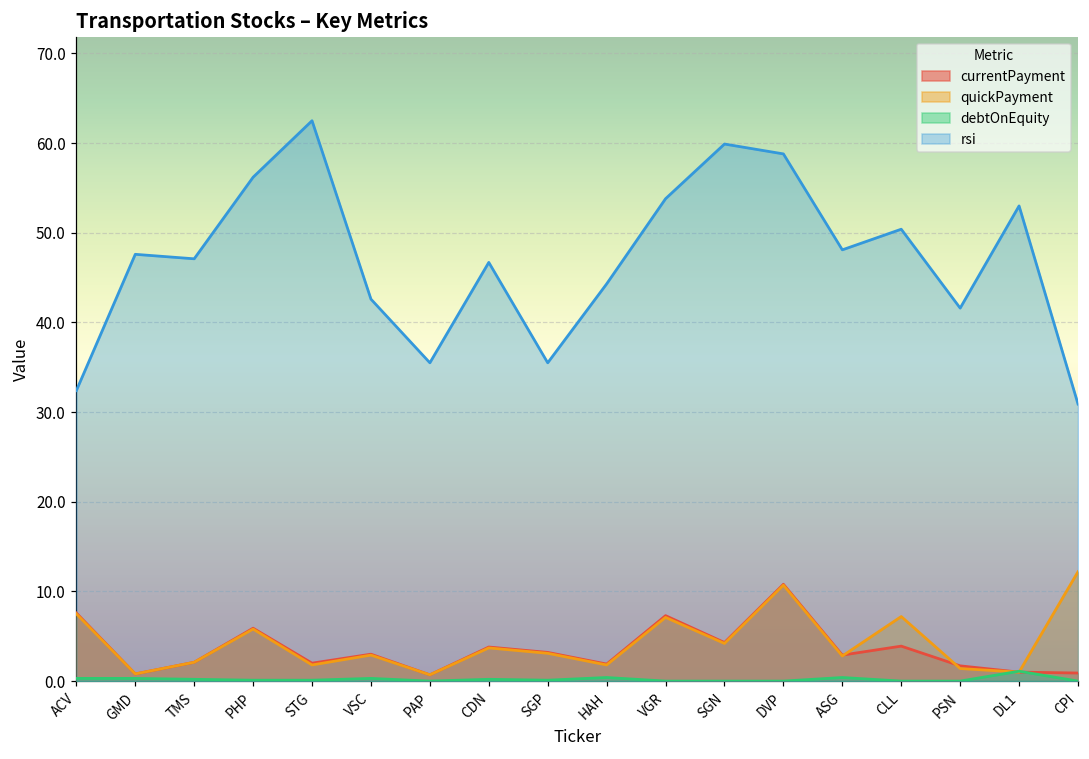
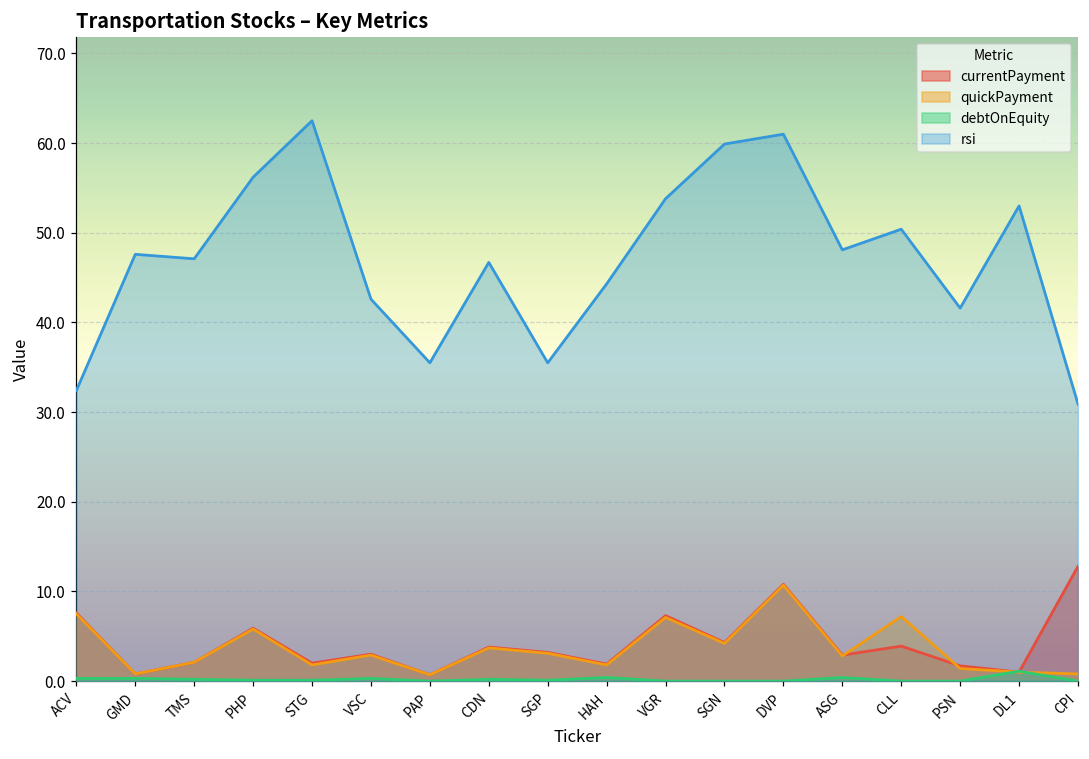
rsi, DVP: 59 -> 61
currentPayment, CPI: 1 -> 13
quickPayment, CPI: 12 -> 1
